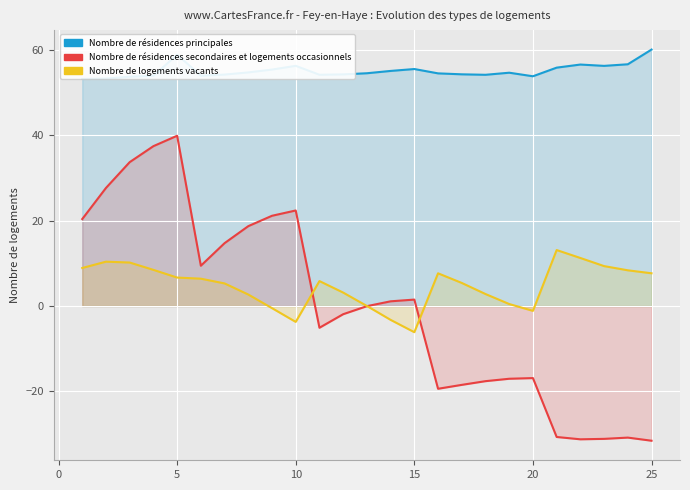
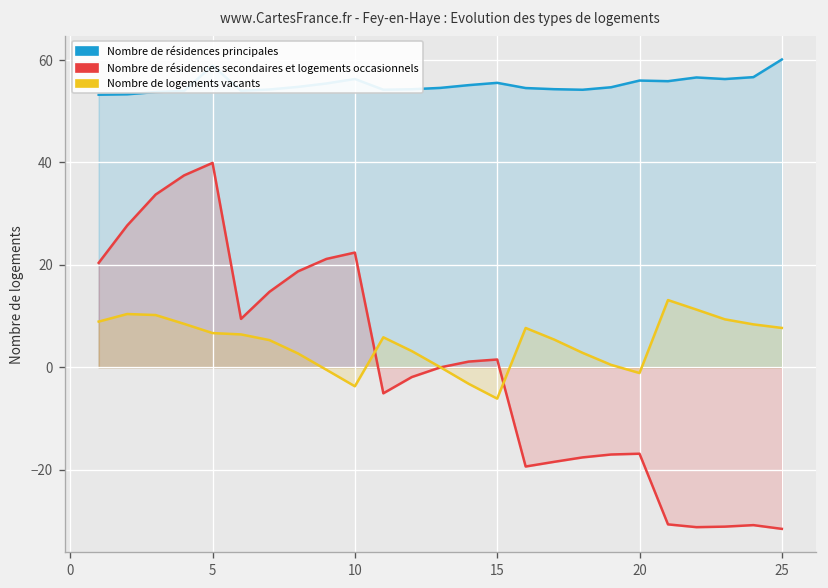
Nombre de résidences principales, 20: 54 -> 56
